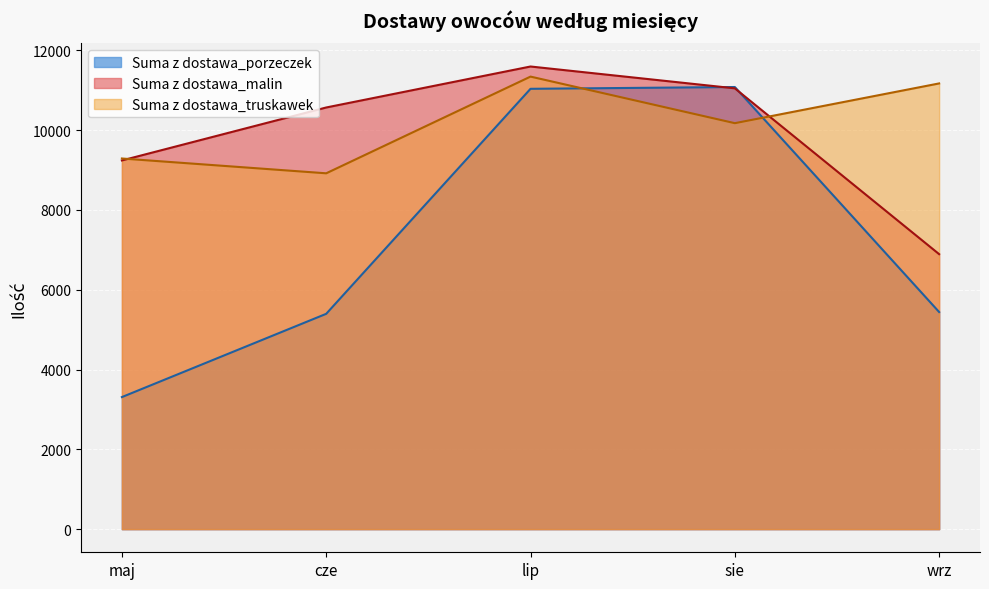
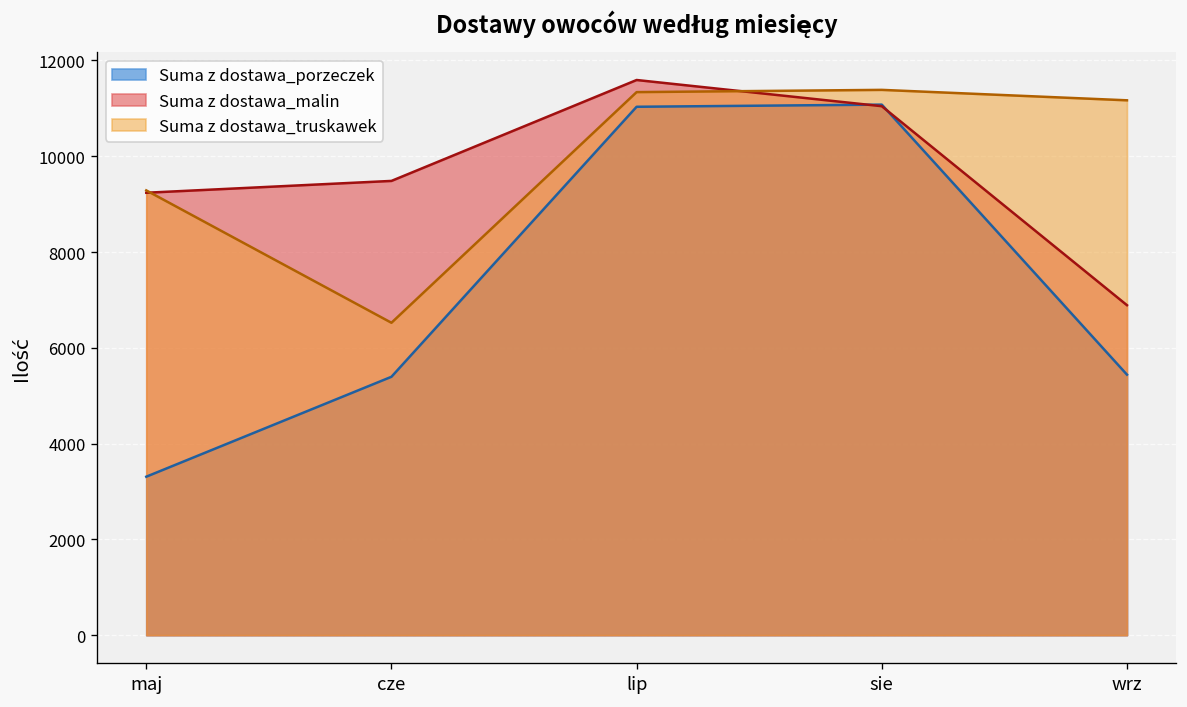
Suma z dostawa_malin, cze: 10600 -> 9500
Suma z dostawa_truskawek, cze: 8900 -> 6500
Suma z dostawa_truskawek, sie: 10200 -> 11400
